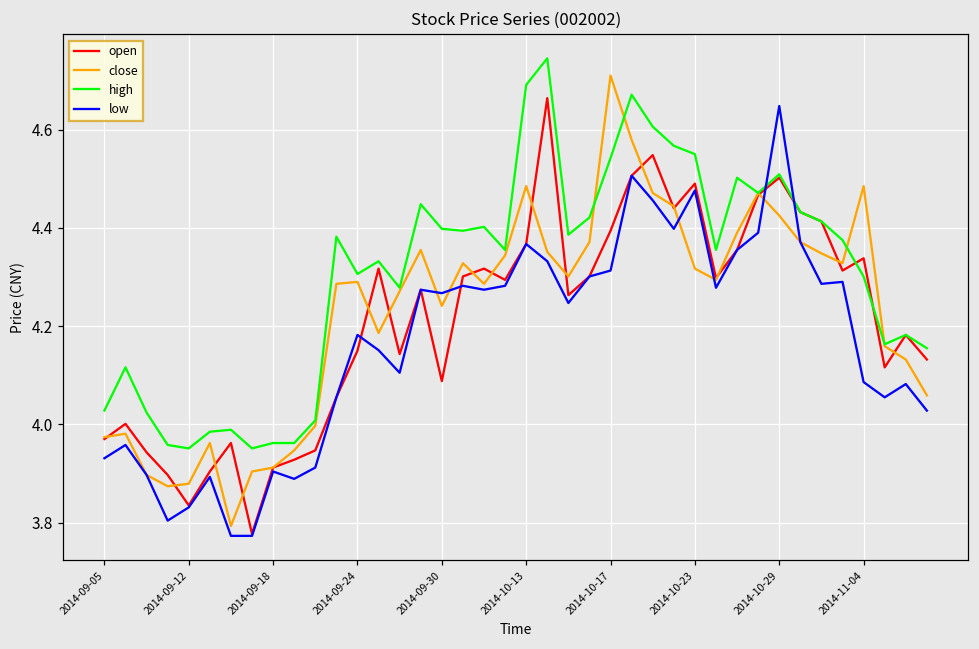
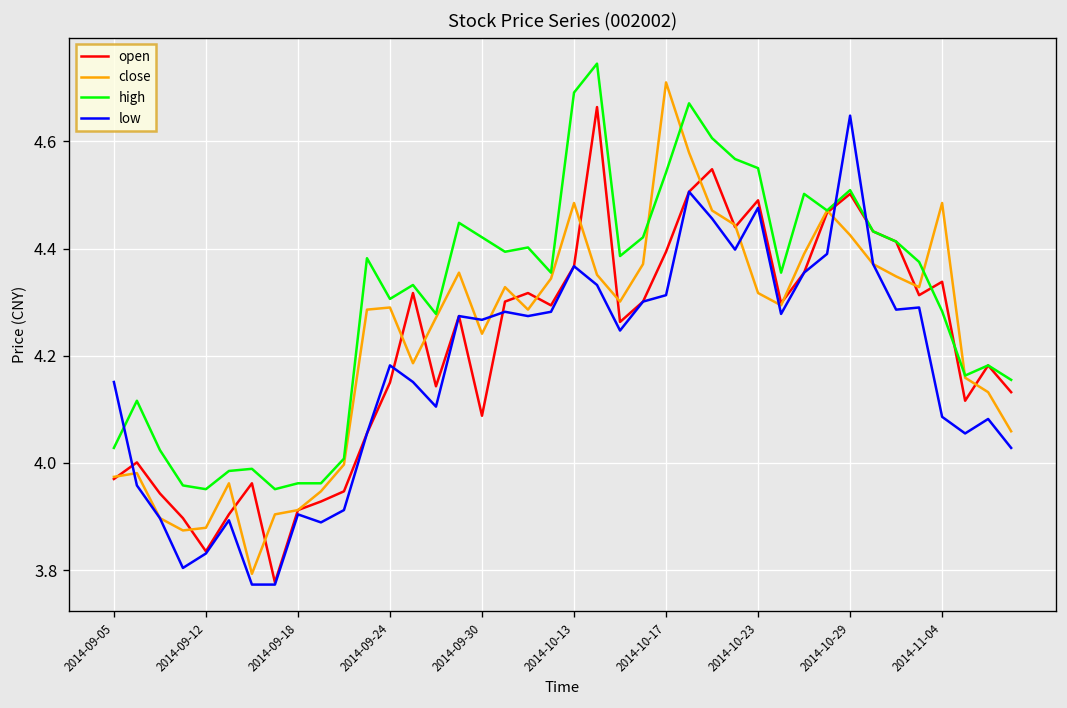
low, 2014-09-05: 3.93 -> 4.15
high, 2014-09-30: 4.40 -> 4.42
high, 2014-11-04: 4.30 -> 4.28
